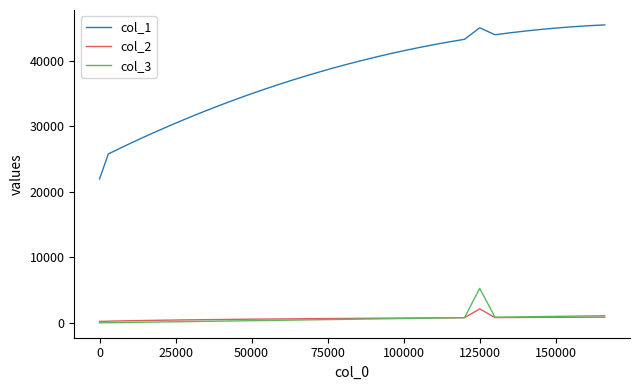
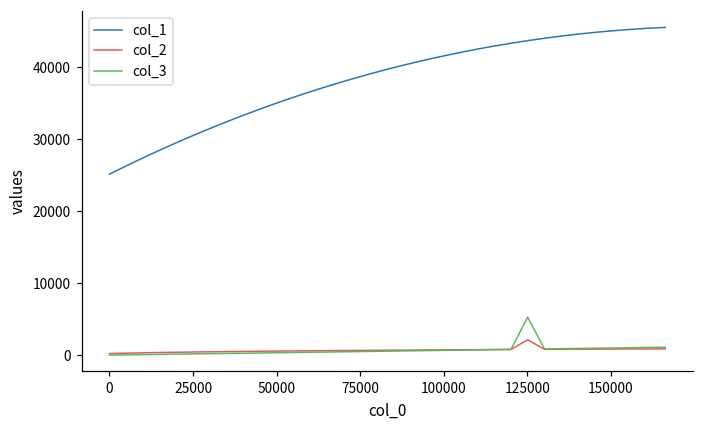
col_1, 0: 22000 -> 25000
col_1, 125000: 45000 -> 44000
